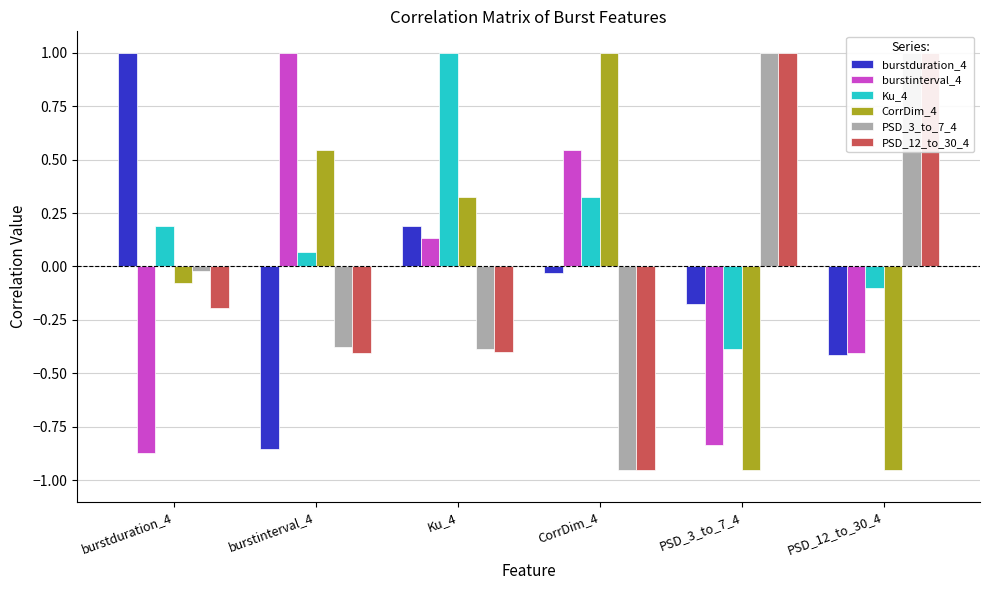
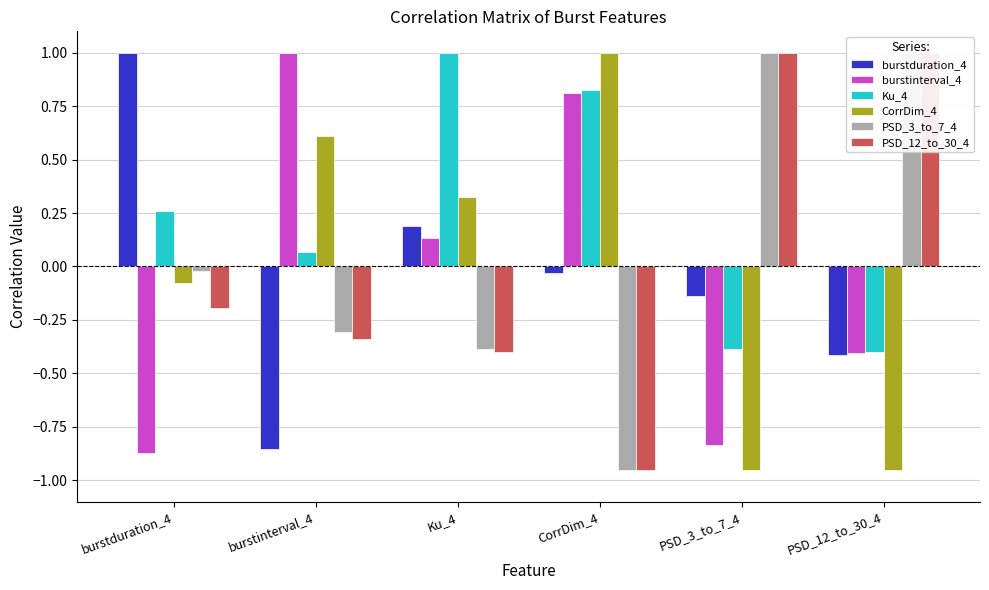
Ku_4, burstduration_4: 0.19 -> 0.26
CorrDim_4, burstinterval_4: 0.54 -> 0.61
PSD_3_to_7_4, burstinterval_4: -0.38 -> -0.30
PSD_12_to_30_4, burstinterval_4: -0.41 -> -0.34
burstinterval_4, CorrDim_4: 0.54 -> 0.81
Ku_4, CorrDim_4: 0.33 -> 0.83
burstduration_4, PSD_3_to_7_4: -0.18 -> -0.14
Ku_4, PSD_12_to_30_4: -0.10 -> -0.40
